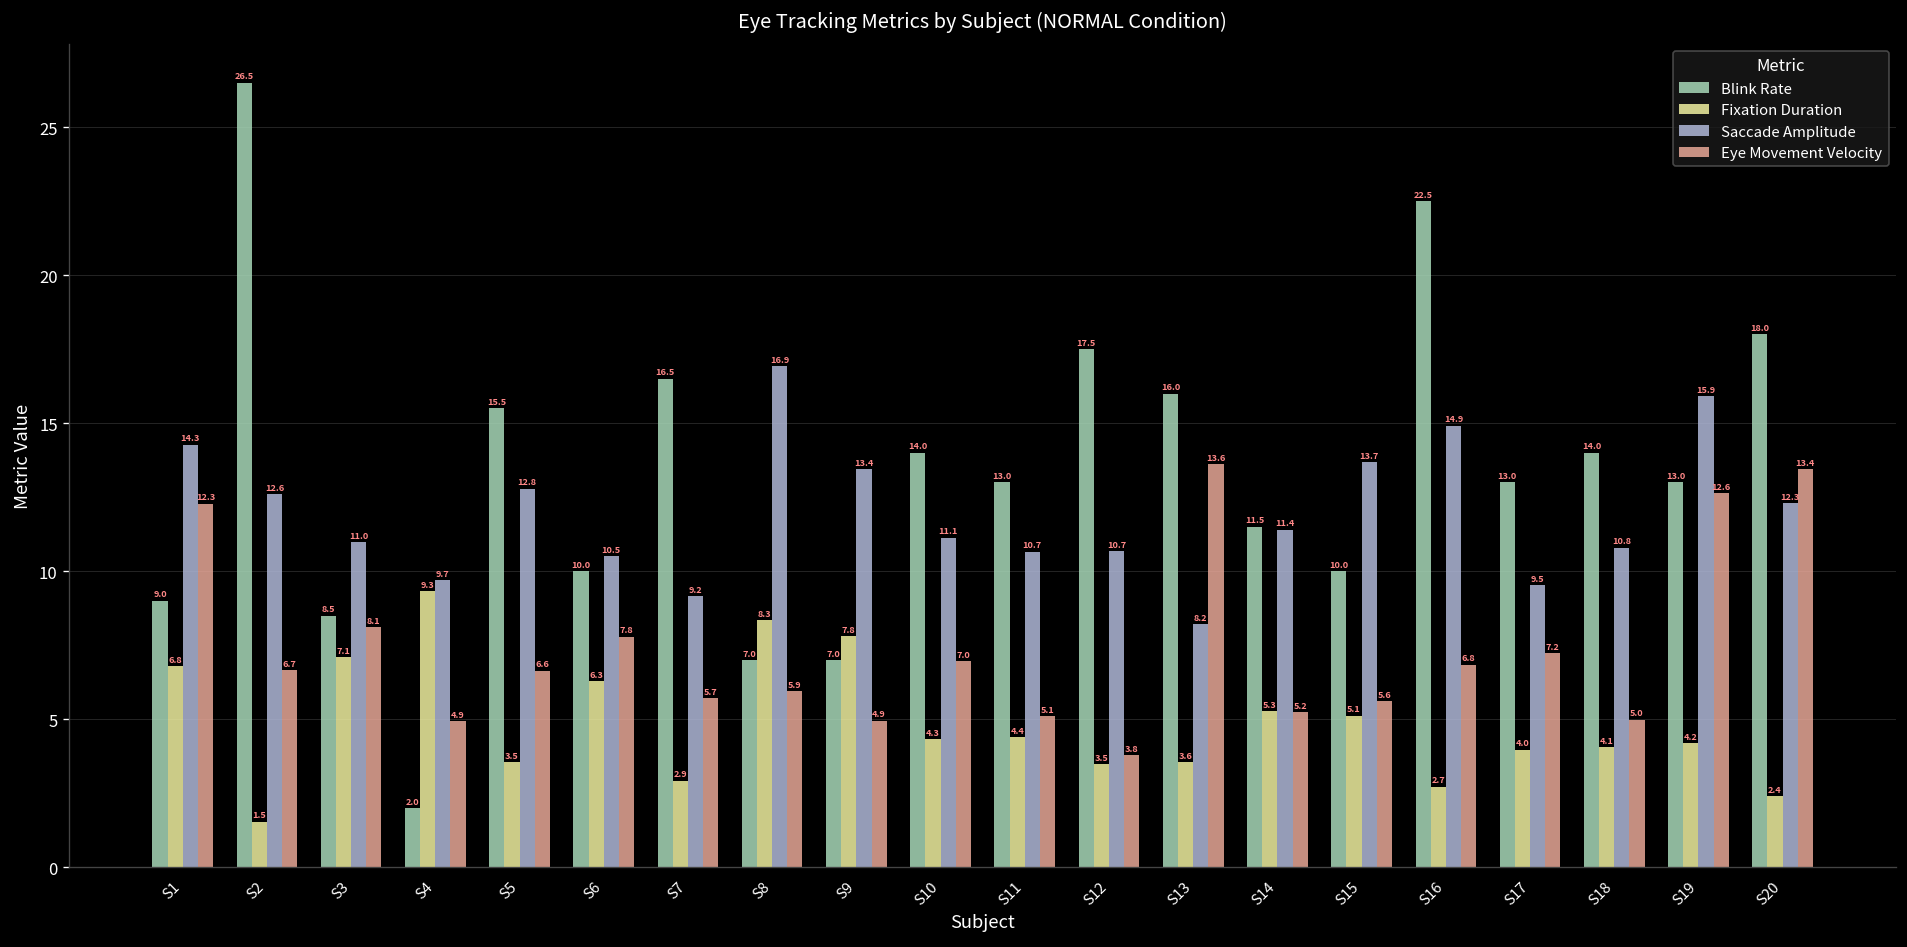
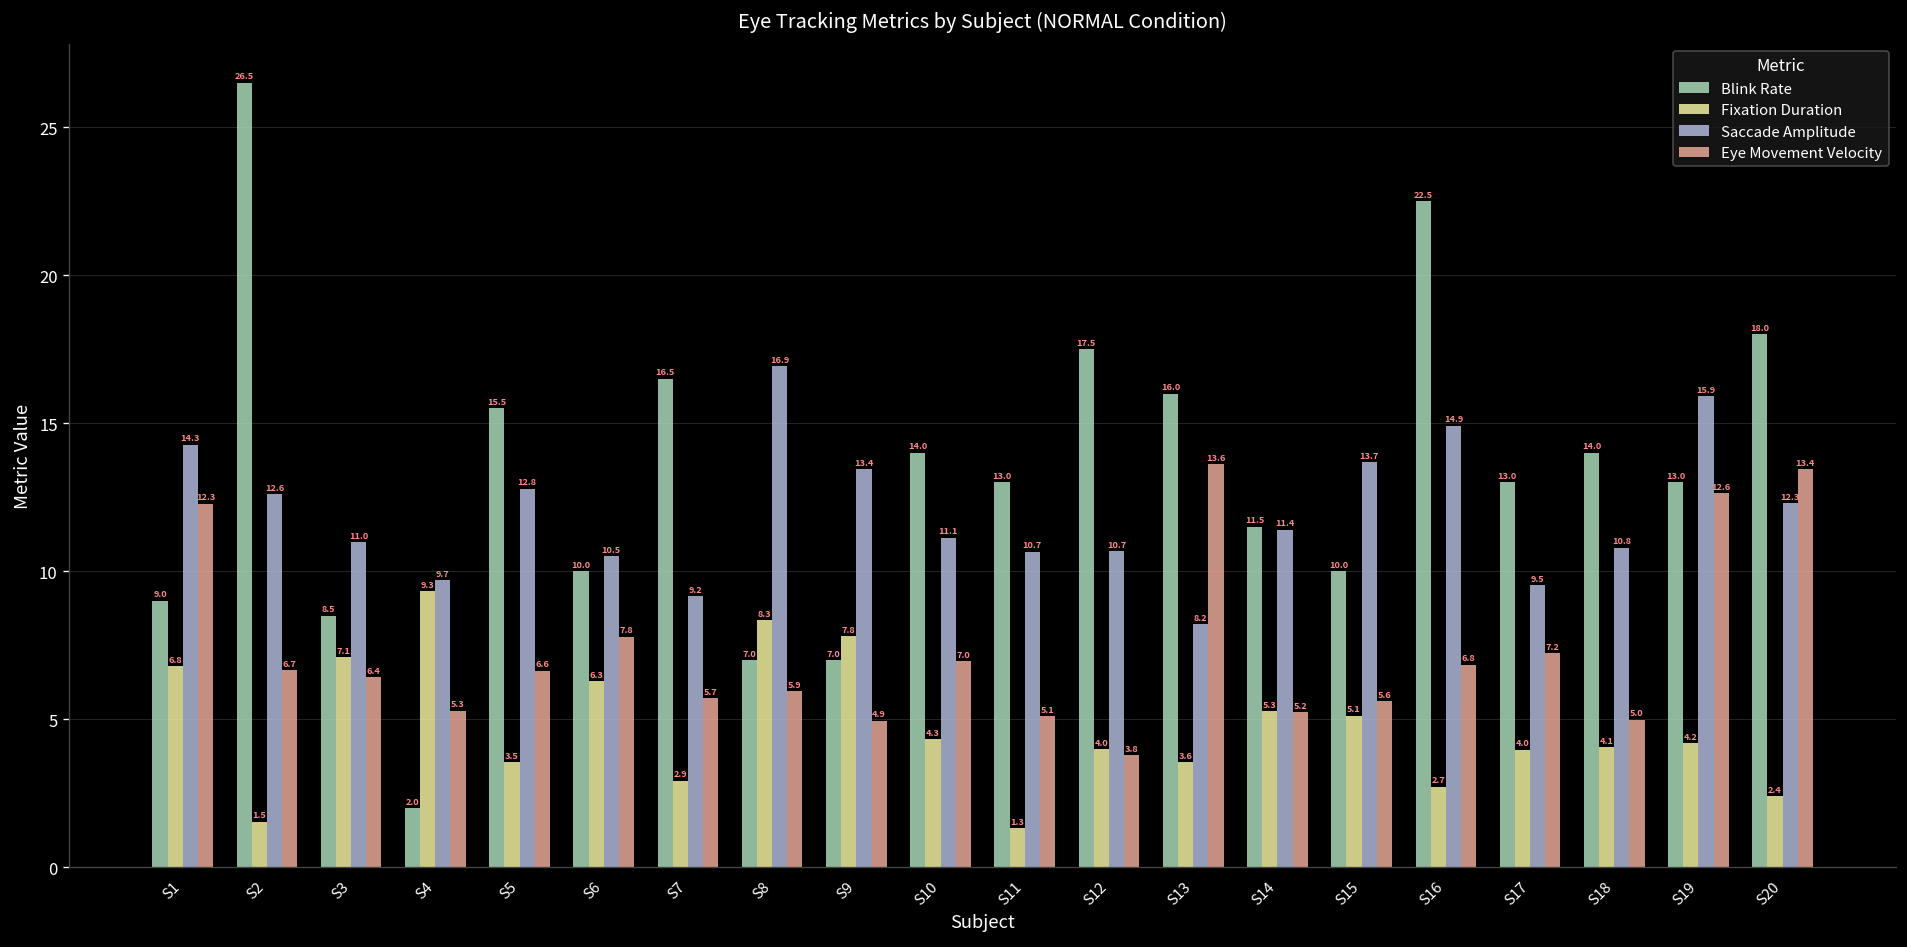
Eye Movement Velocity, S3: 8.1 -> 6.4
Eye Movement Velocity, S4: 4.9 -> 5.3
Fixation Duration, S11: 4.4 -> 1.3
Fixation Duration, S12: 3.5 -> 4.0
